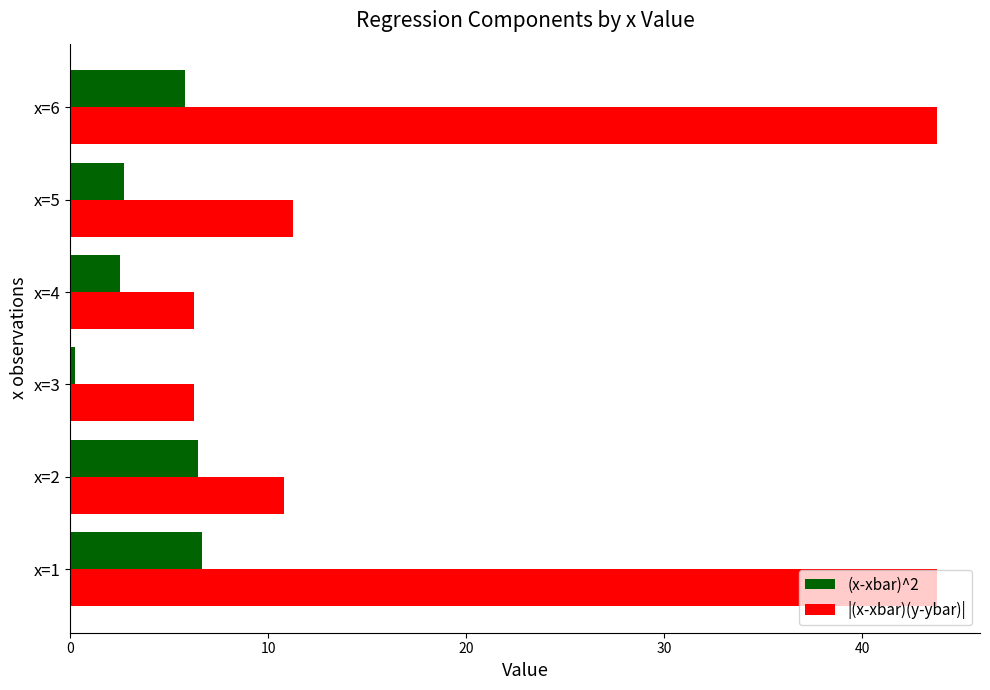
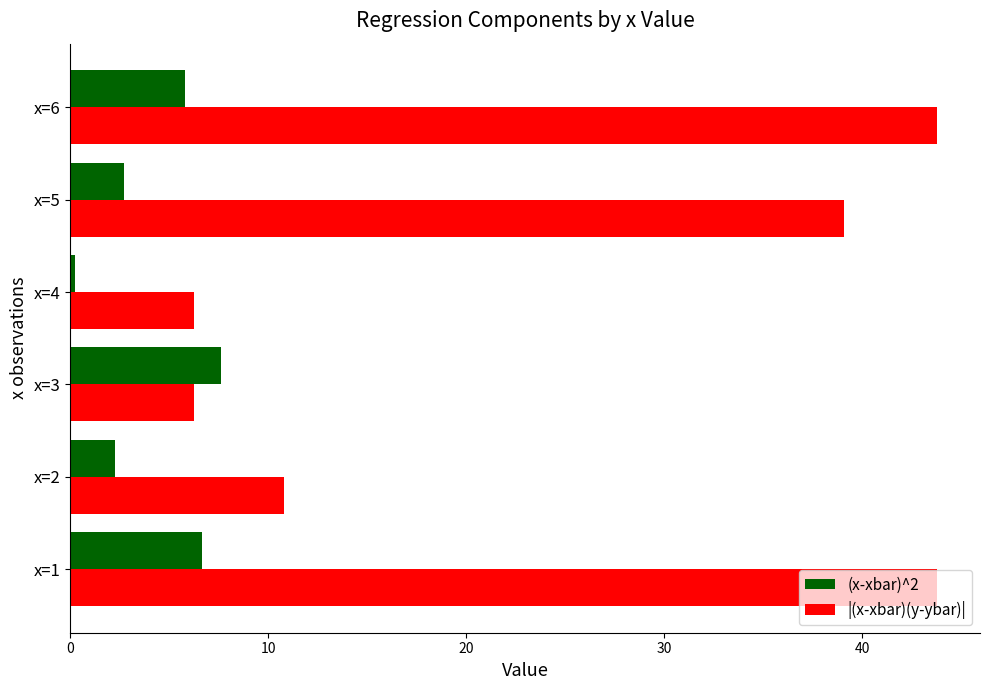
|(x-xbar)(y-ybar)|, x=5: 11.3 -> 39.1
(x-xbar)^2, x=4: 2.5 -> 0.3
(x-xbar)^2, x=3: 0.3 -> 7.6
(x-xbar)^2, x=2: 6.4 -> 2.3
